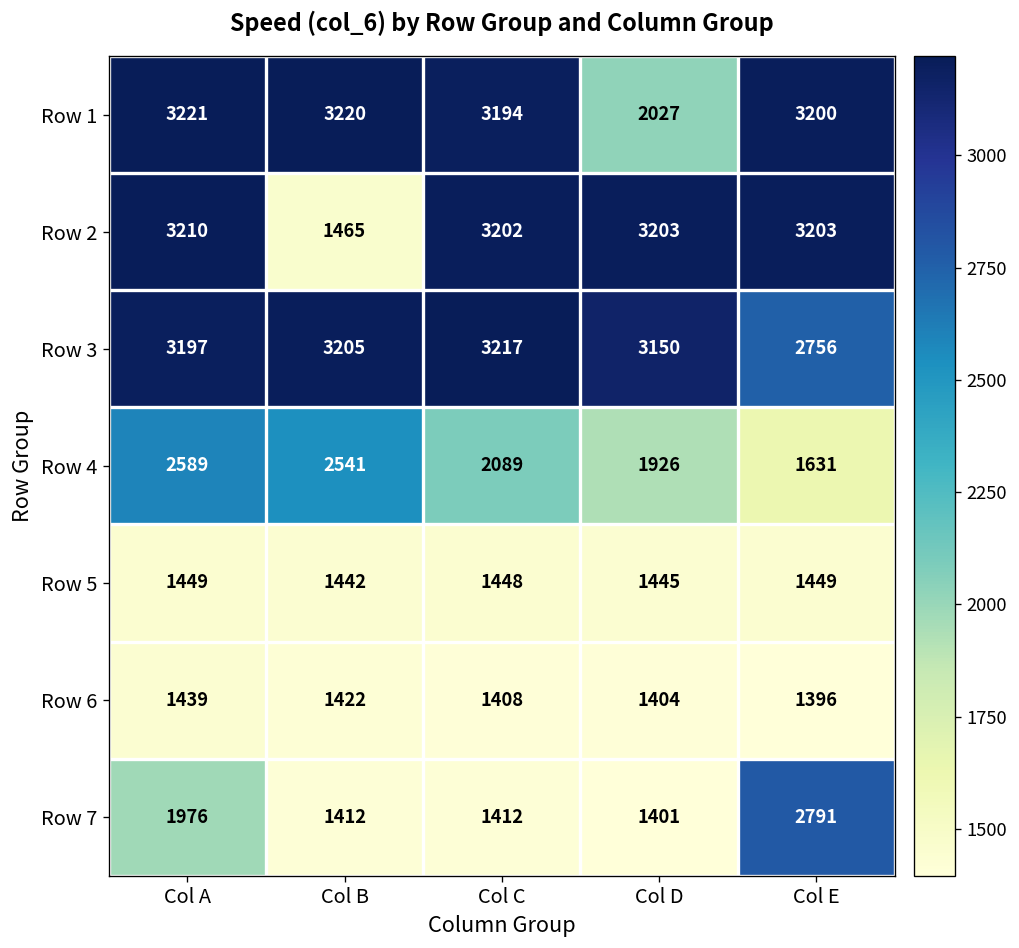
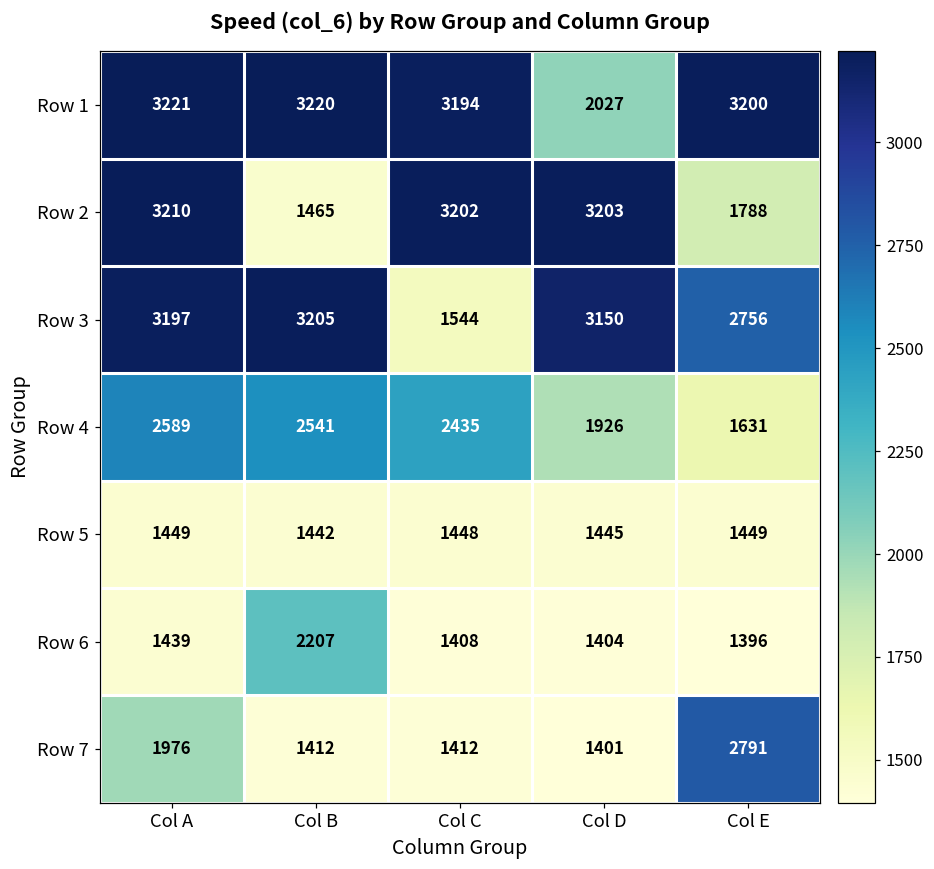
Row 2, Col E: 3203 -> 1788
Row 3, Col C: 3217 -> 1544
Row 4, Col C: 2089 -> 2435
Row 6, Col B: 1422 -> 2207
